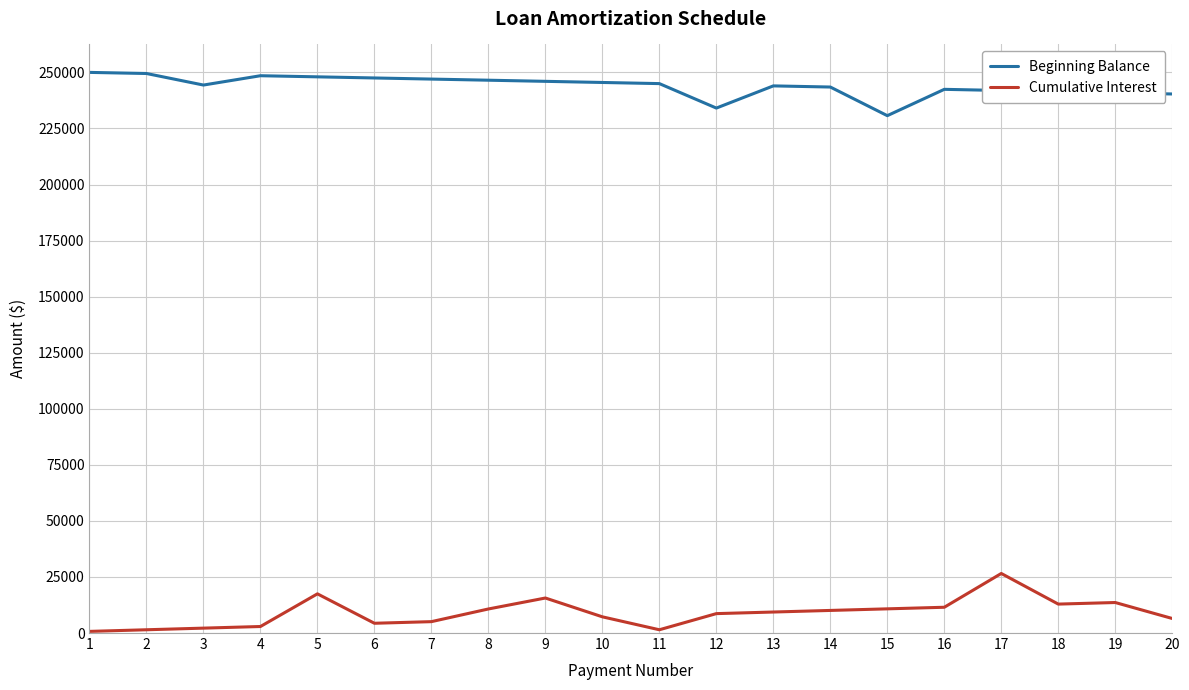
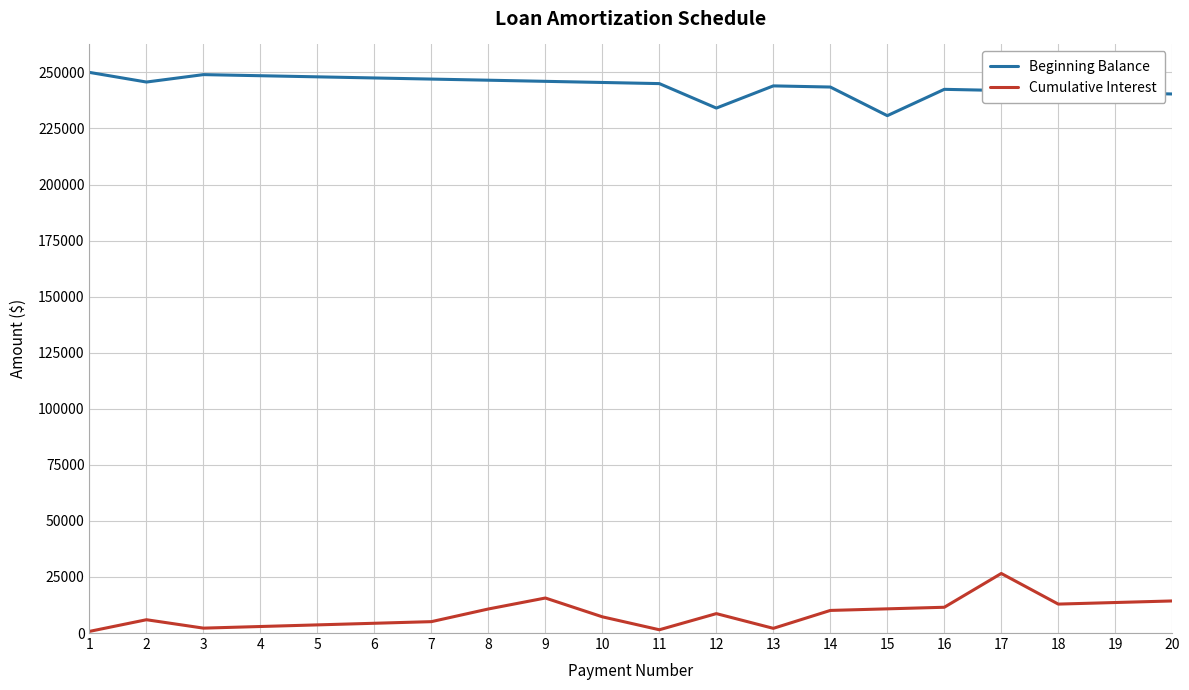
Beginning Balance, 2: 250000 -> 246000
Cumulative Interest, 2: 1000 -> 6000
Beginning Balance, 3: 244000 -> 249000
Cumulative Interest, 5: 17000 -> 4000
Cumulative Interest, 13: 9000 -> 2000
Cumulative Interest, 20: 6000 -> 14000
